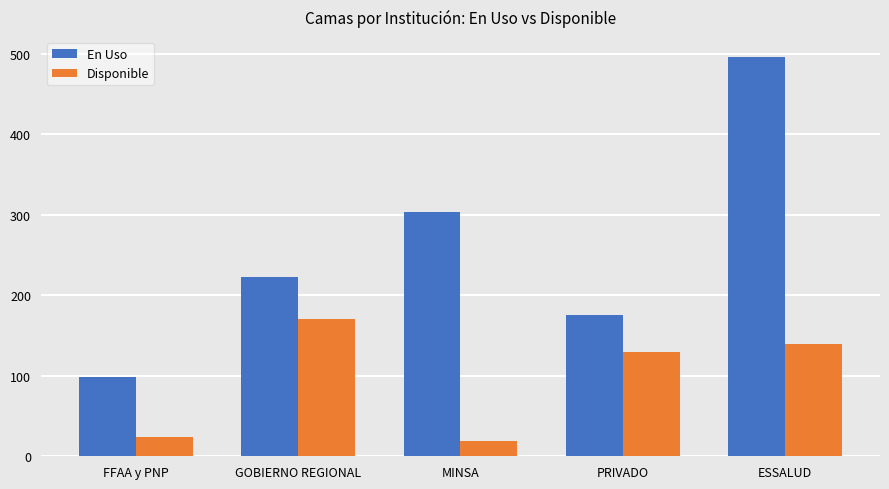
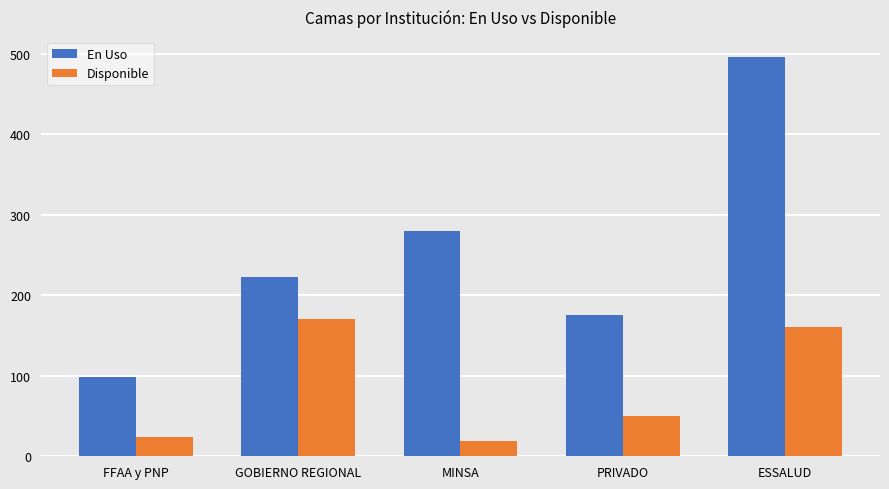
En Uso, MINSA: 300 -> 280
Disponible, PRIVADO: 130 -> 50
Disponible, ESSALUD: 140 -> 160
